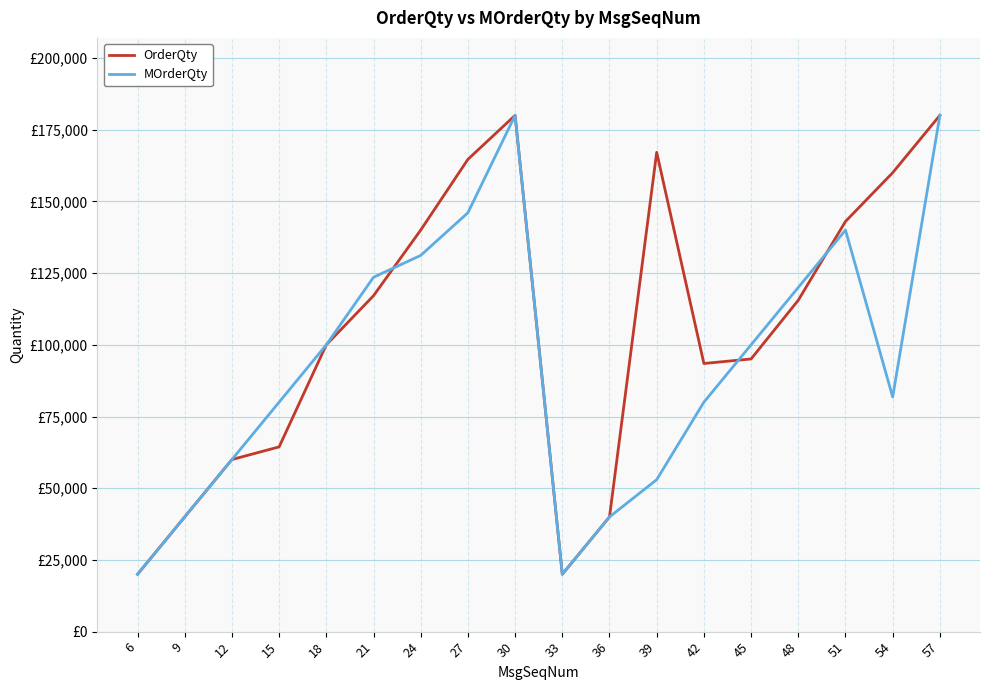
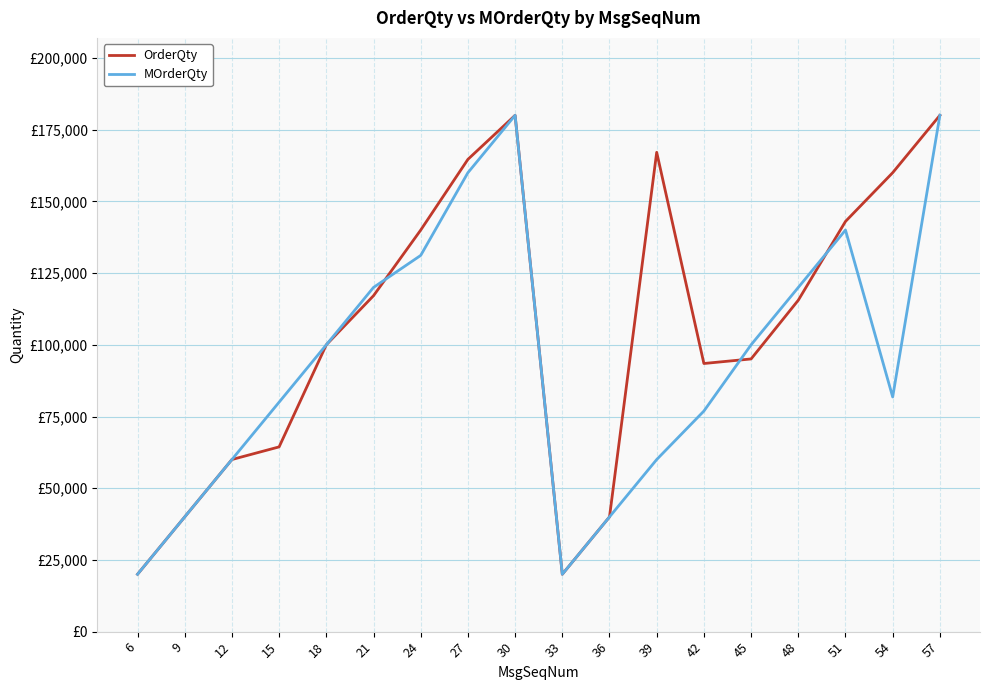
MOrderQty, 21: £124,000 -> £120,000
MOrderQty, 27: £146,000 -> £160,000
MOrderQty, 39: £53,000 -> £60,000
MOrderQty, 42: £80,000 -> £77,000
